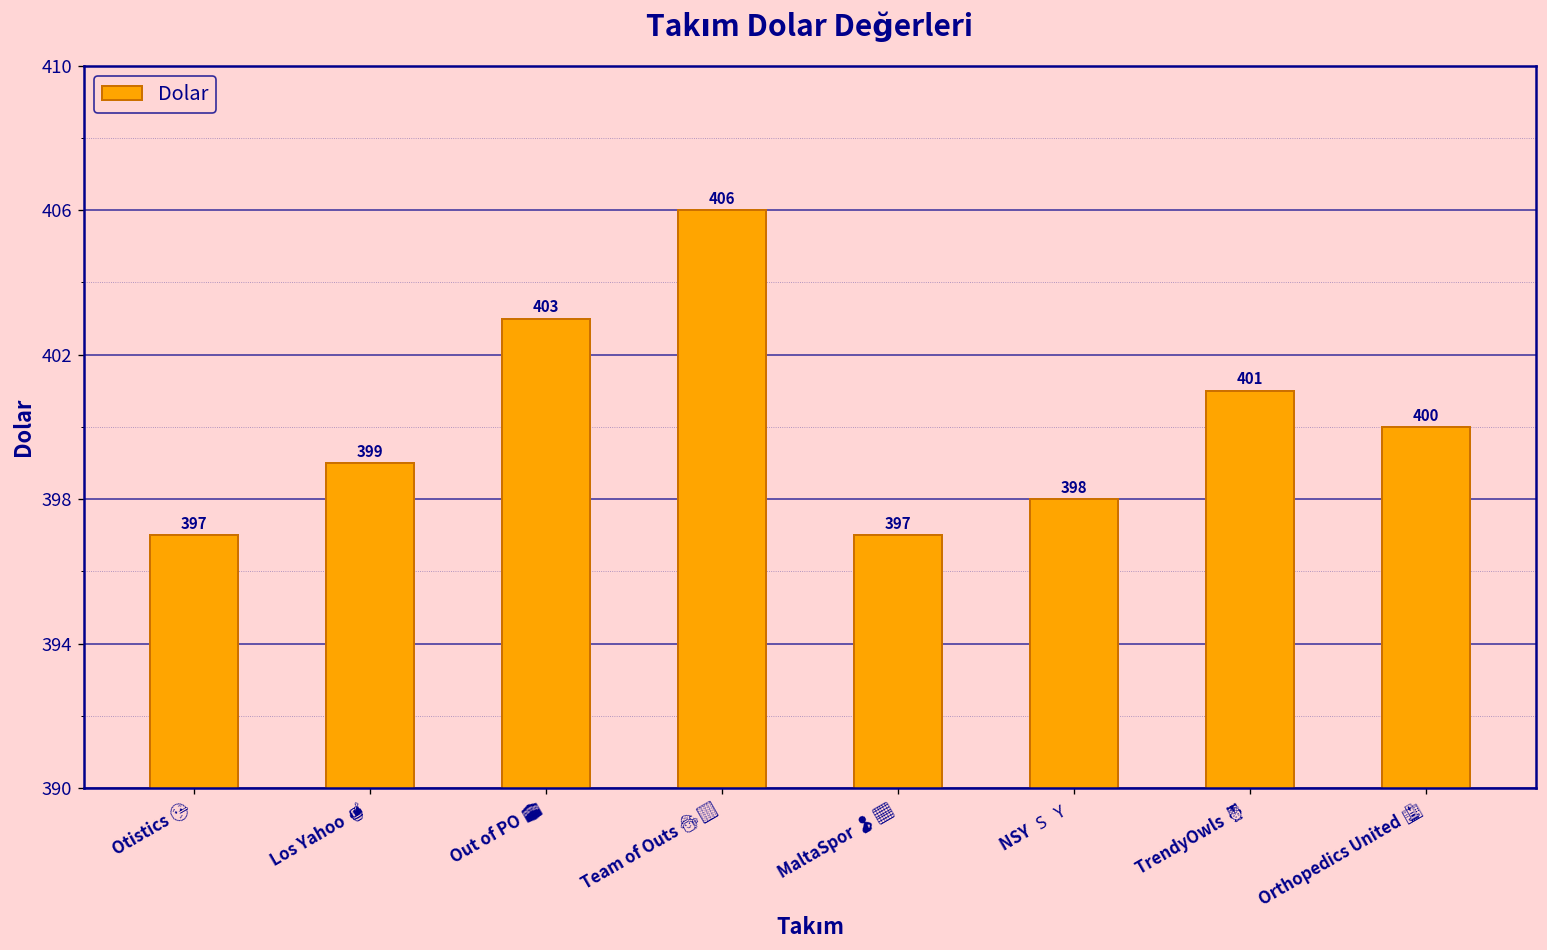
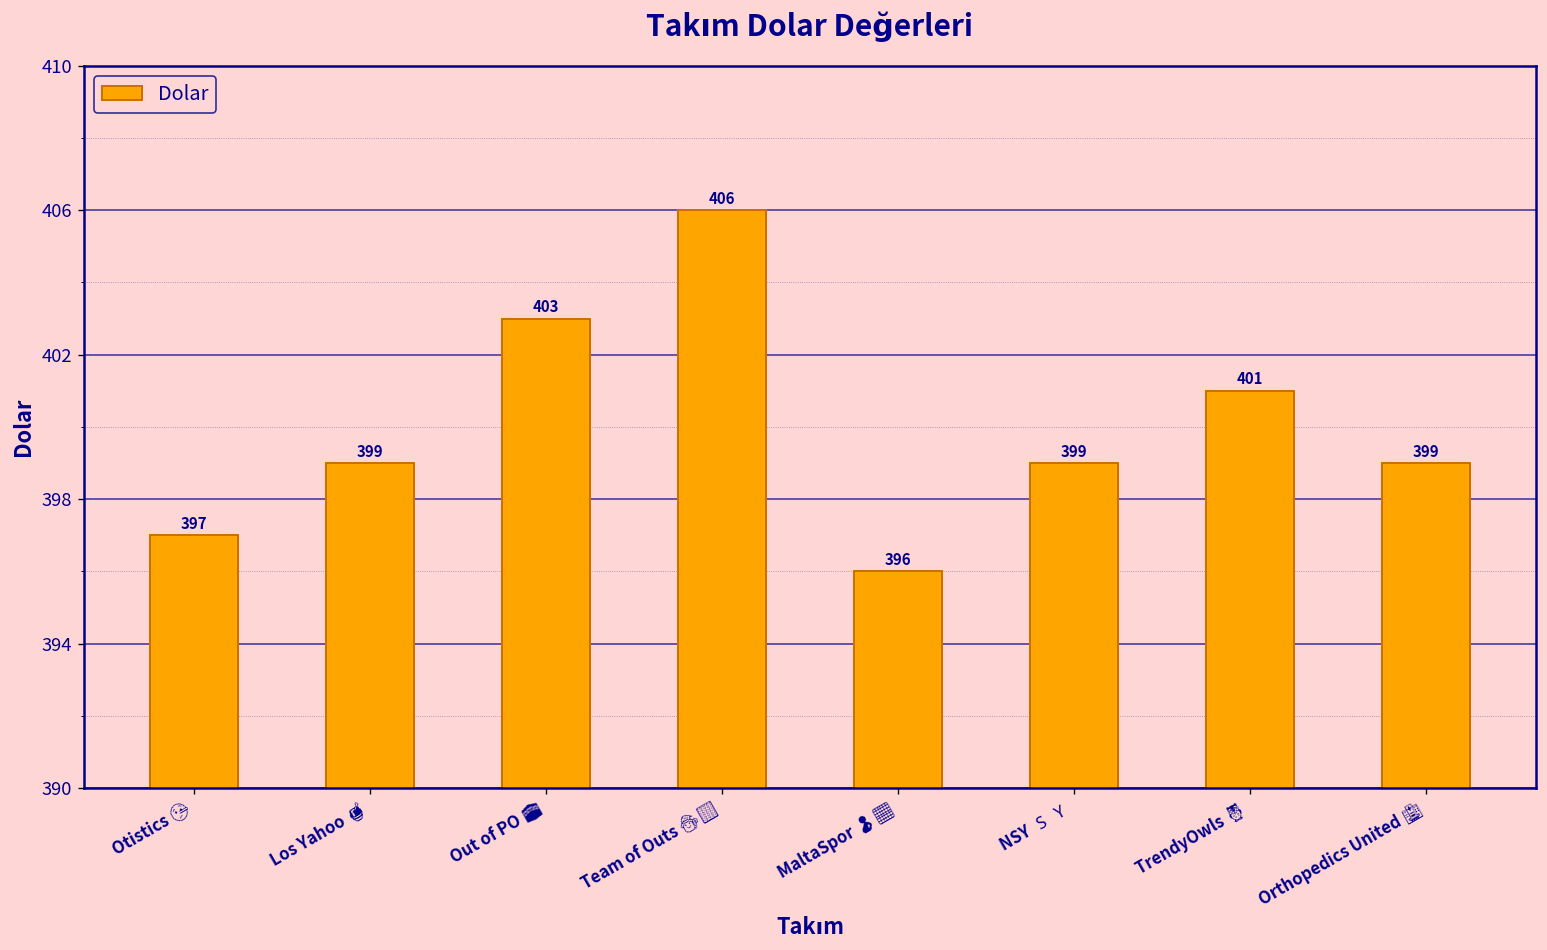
MaltaSpor 🫄🏿: 397 -> 396
NSY 🇸🇾: 398 -> 399
Orthopedics United 🏥: 400 -> 399
